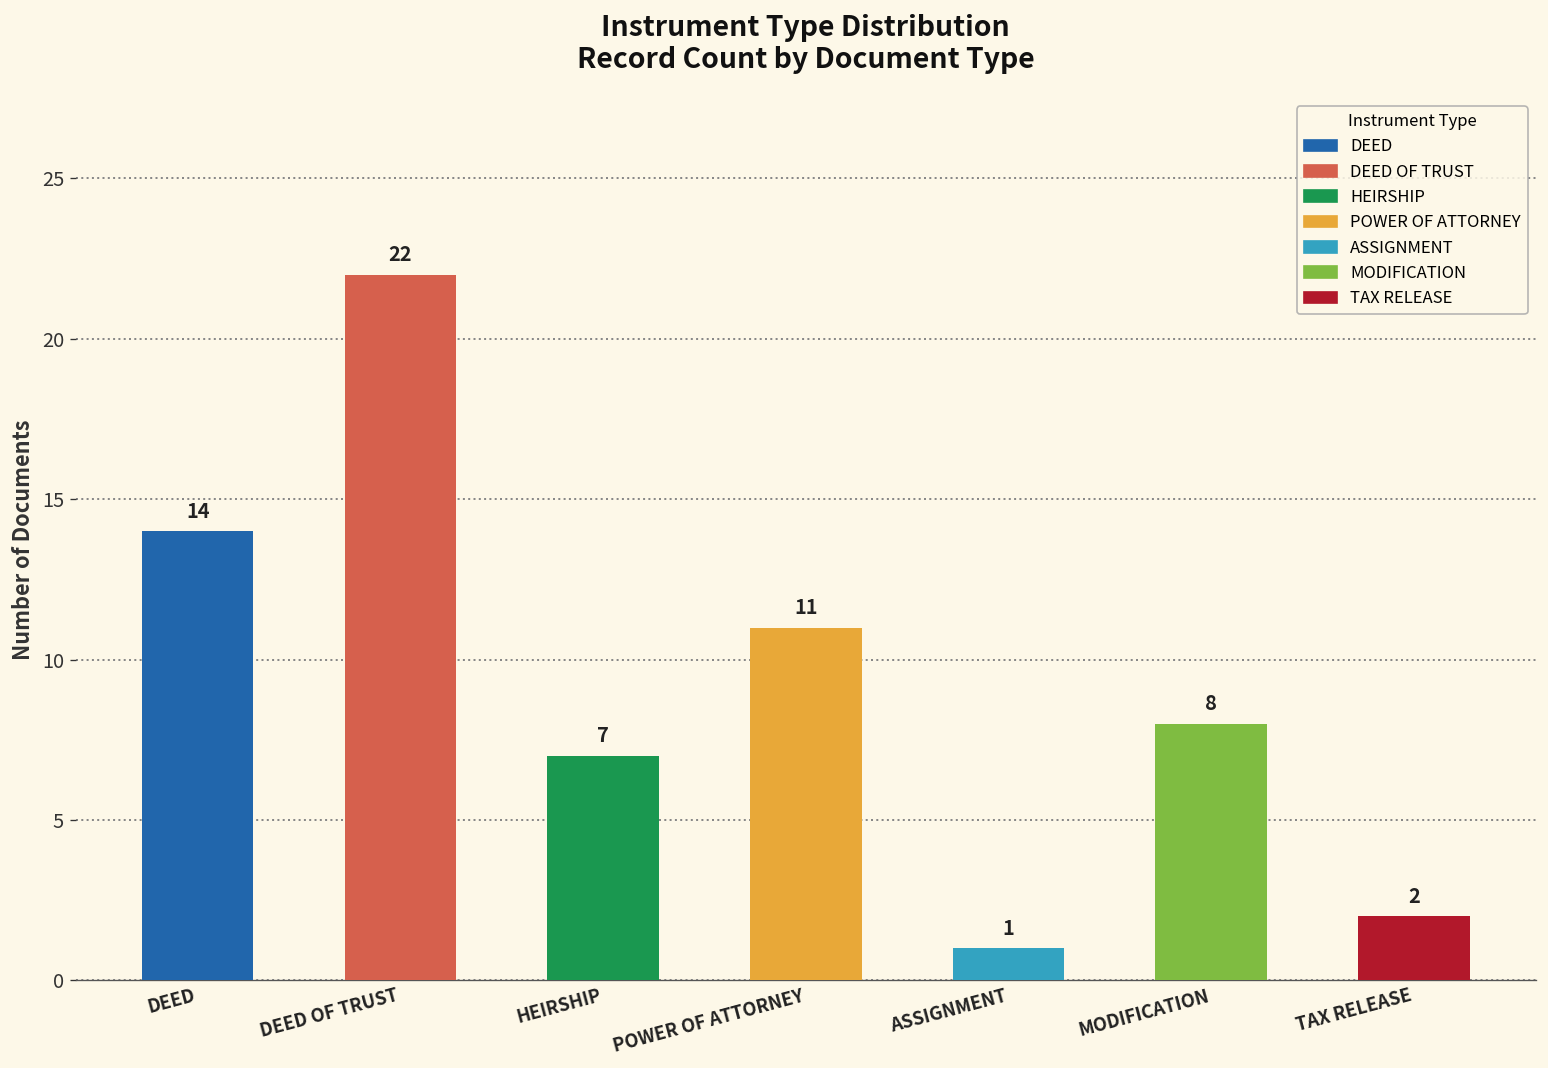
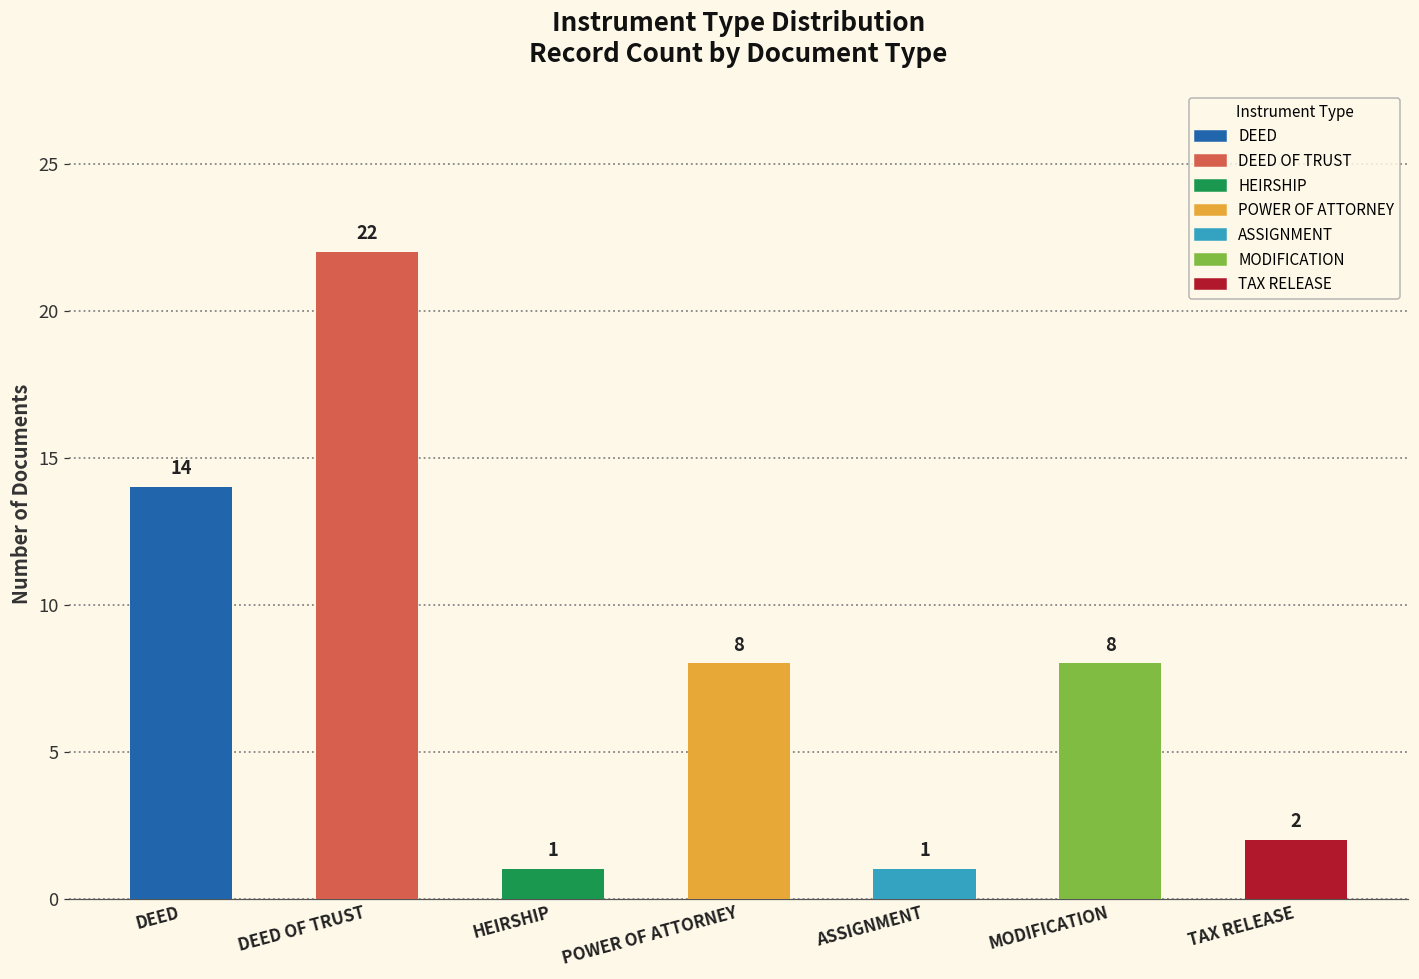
HEIRSHIP: 7 -> 1
POWER OF ATTORNEY: 11 -> 8
